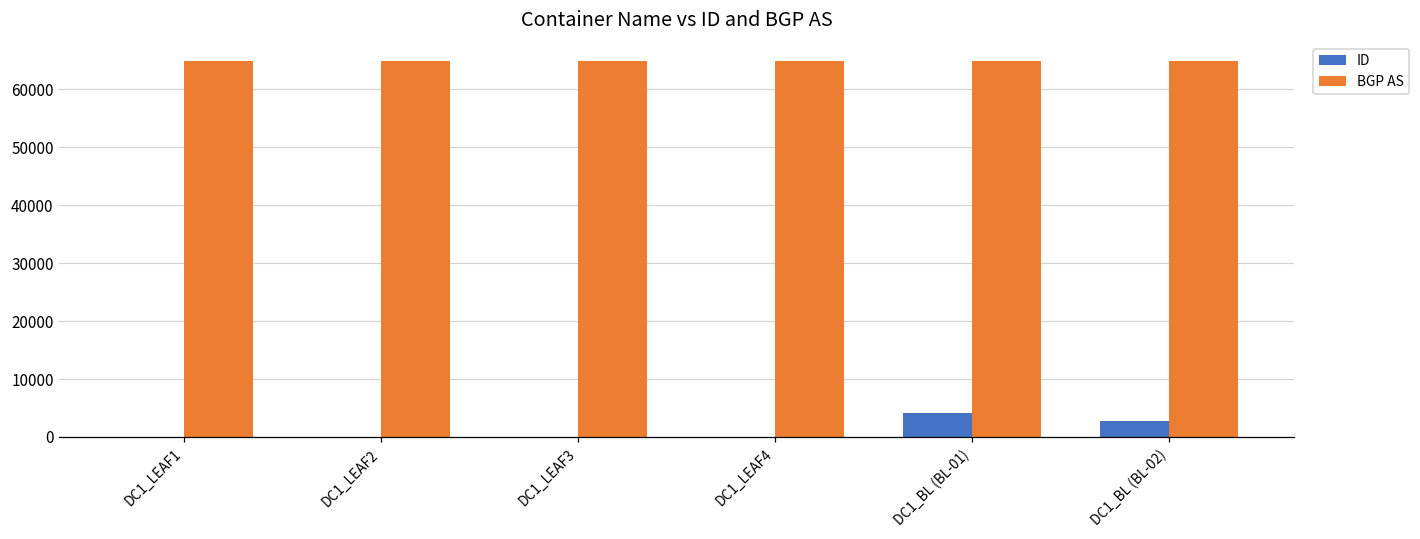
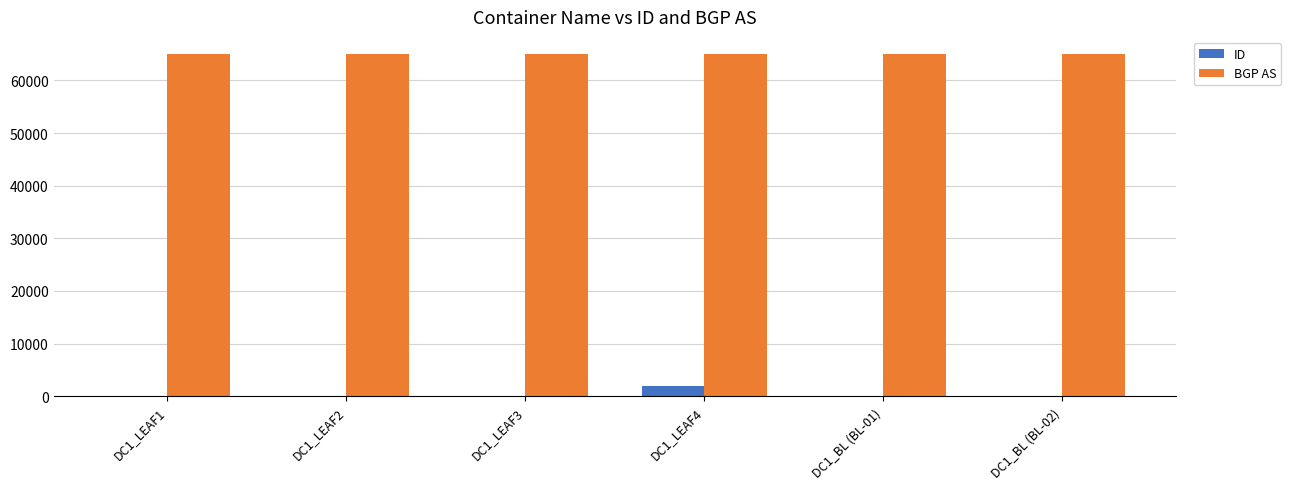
ID, DC1_LEAF4: 0 -> 2000
ID, DC1_BL (BL-01): 4000 -> 0
ID, DC1_BL (BL-02): 3000 -> 0
